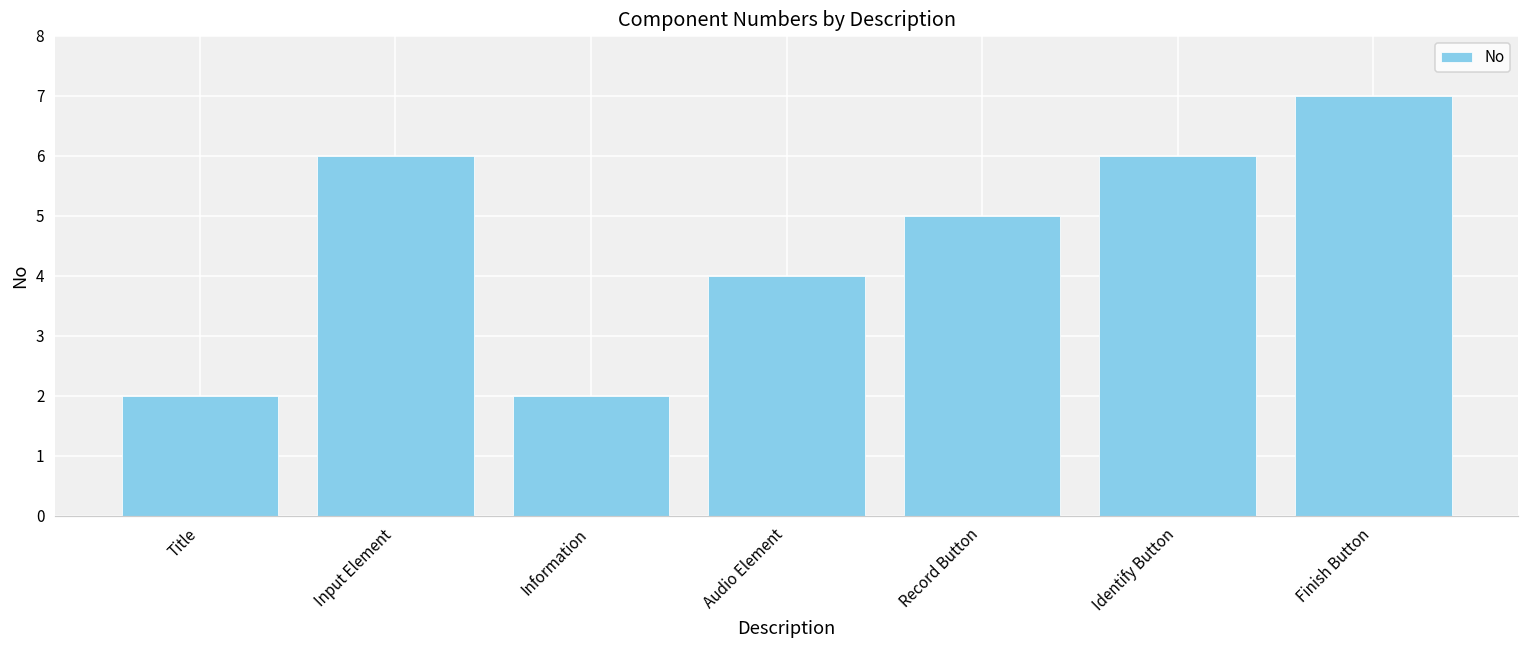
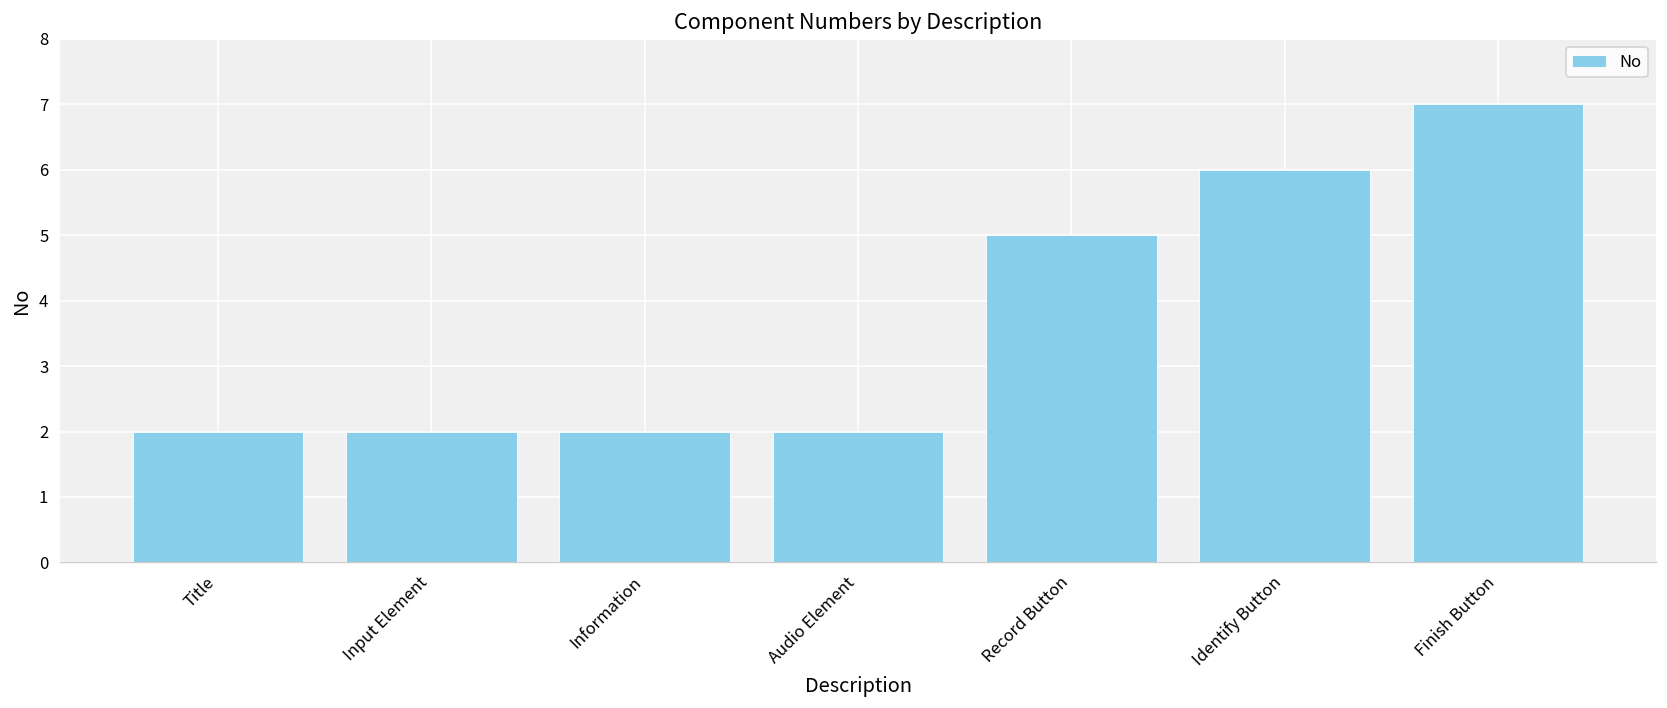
Input Element: 6 -> 2
Audio Element: 4 -> 2
